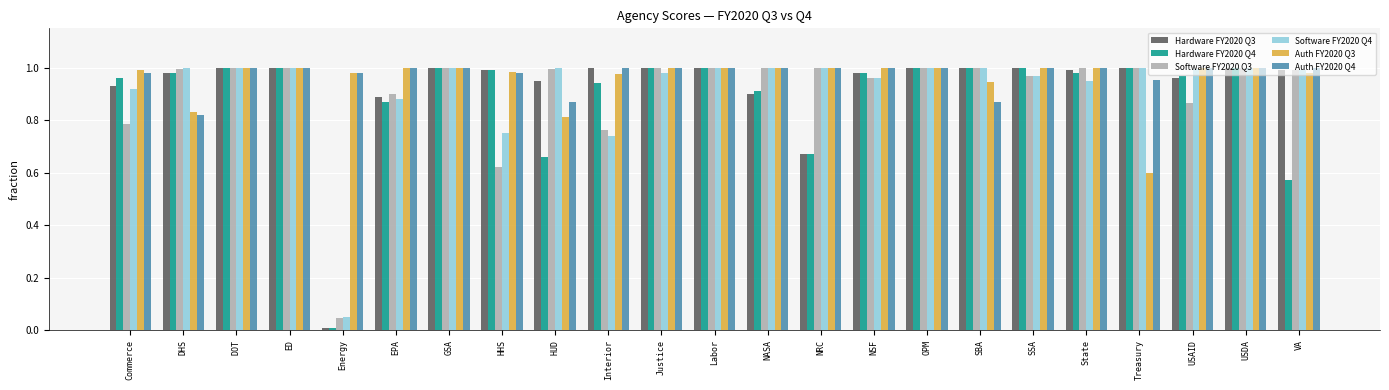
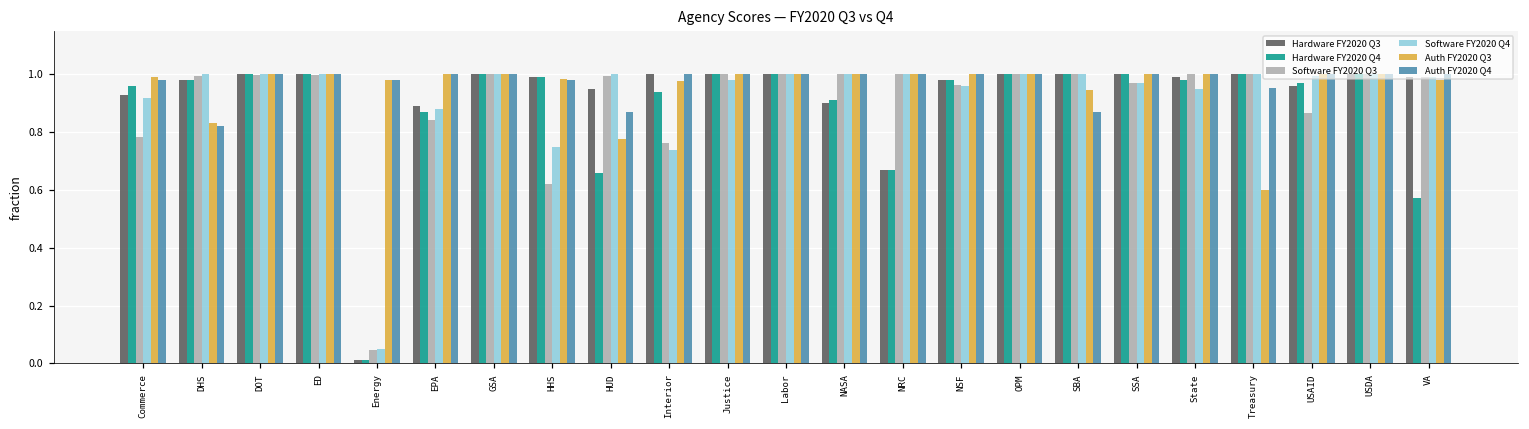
Software FY2020 Q3, EPA: 0.90 -> 0.84
Auth FY2020 Q3, HUD: 0.81 -> 0.78
